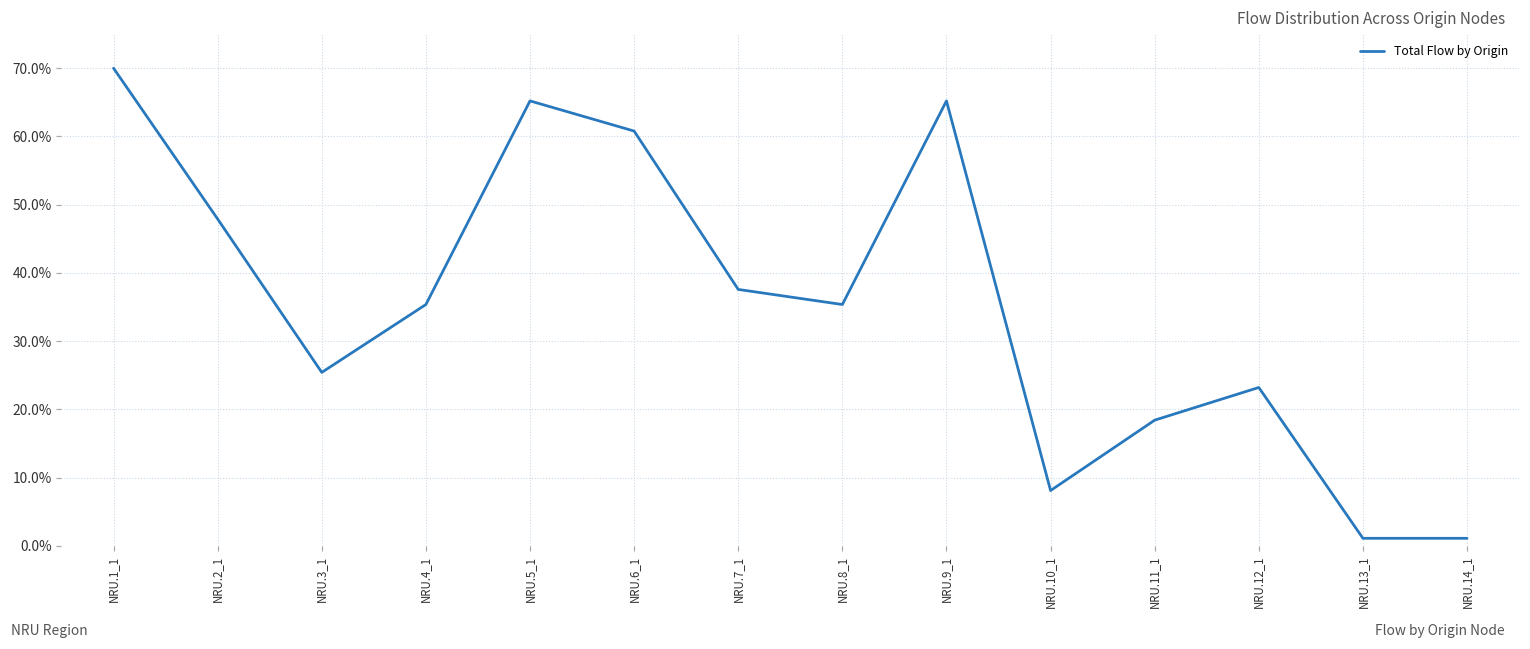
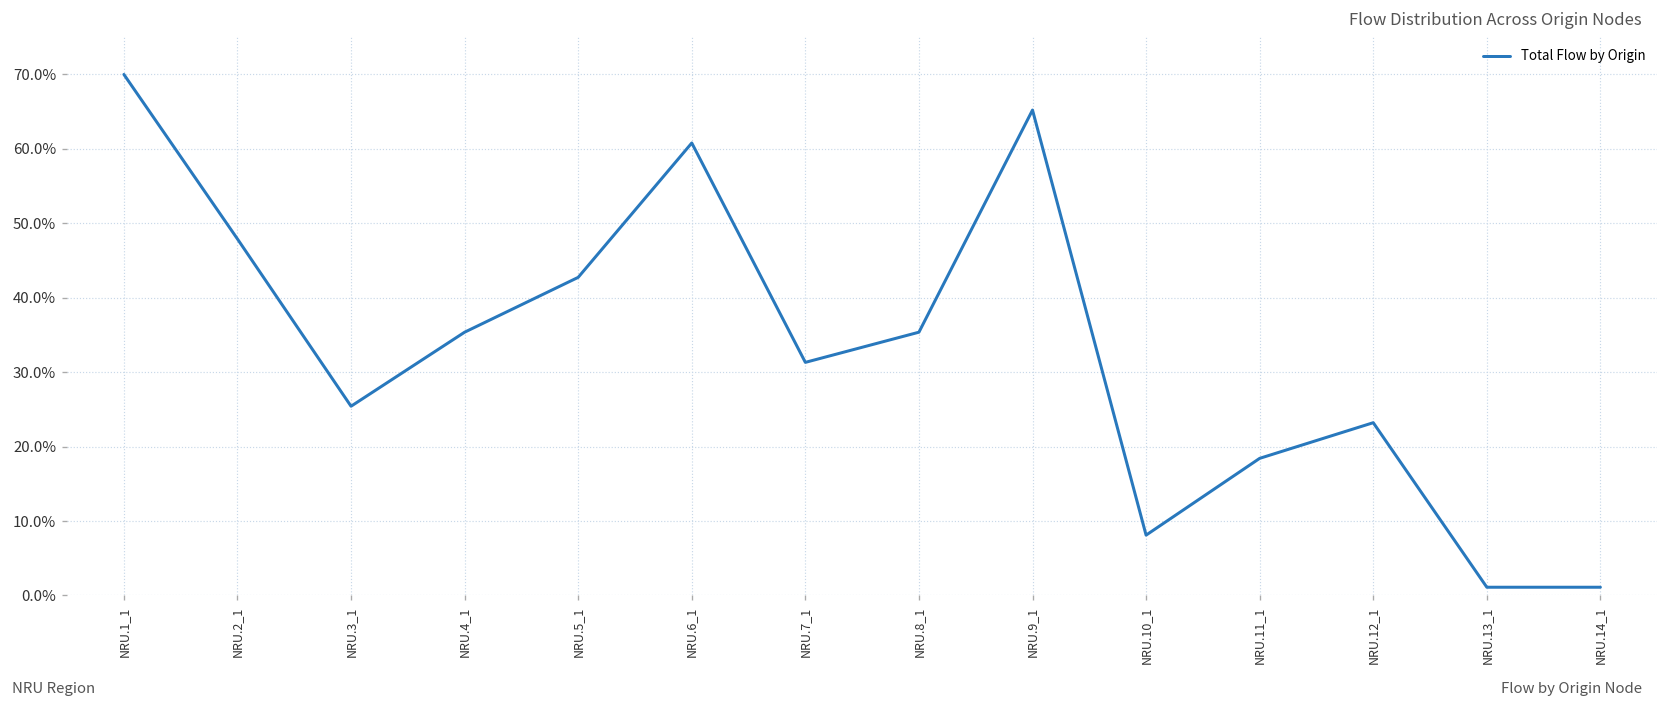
NRU.5_1: 65% -> 43%
NRU.7_1: 38% -> 31%
